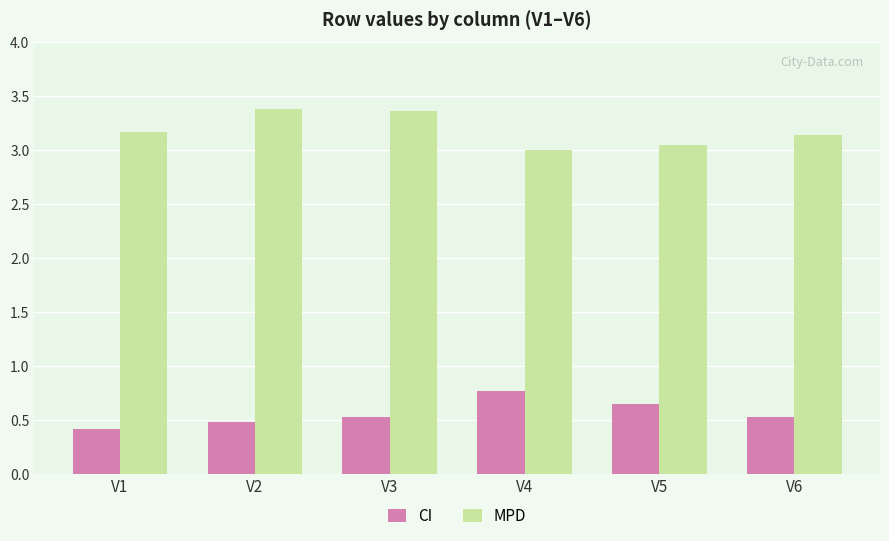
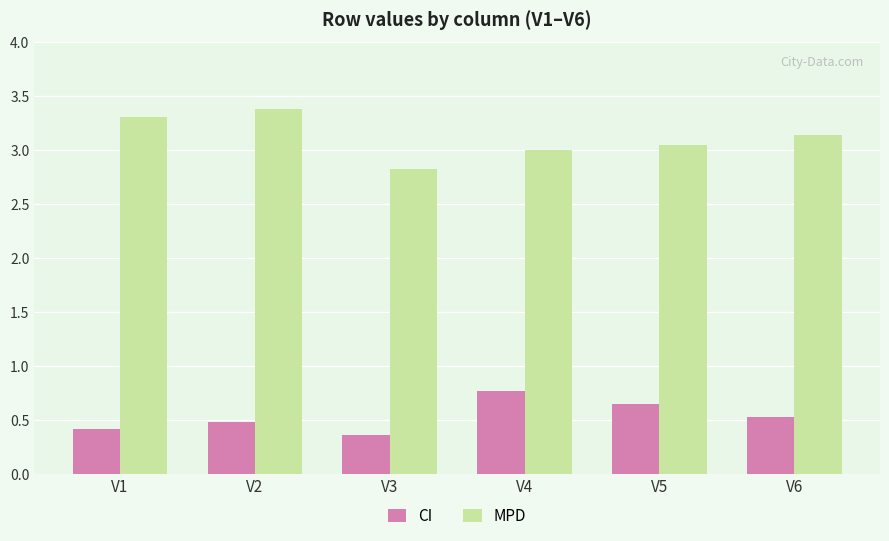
MPD, V1: 3.17 -> 3.31
CI, V3: 0.53 -> 0.36
MPD, V3: 3.36 -> 2.83
